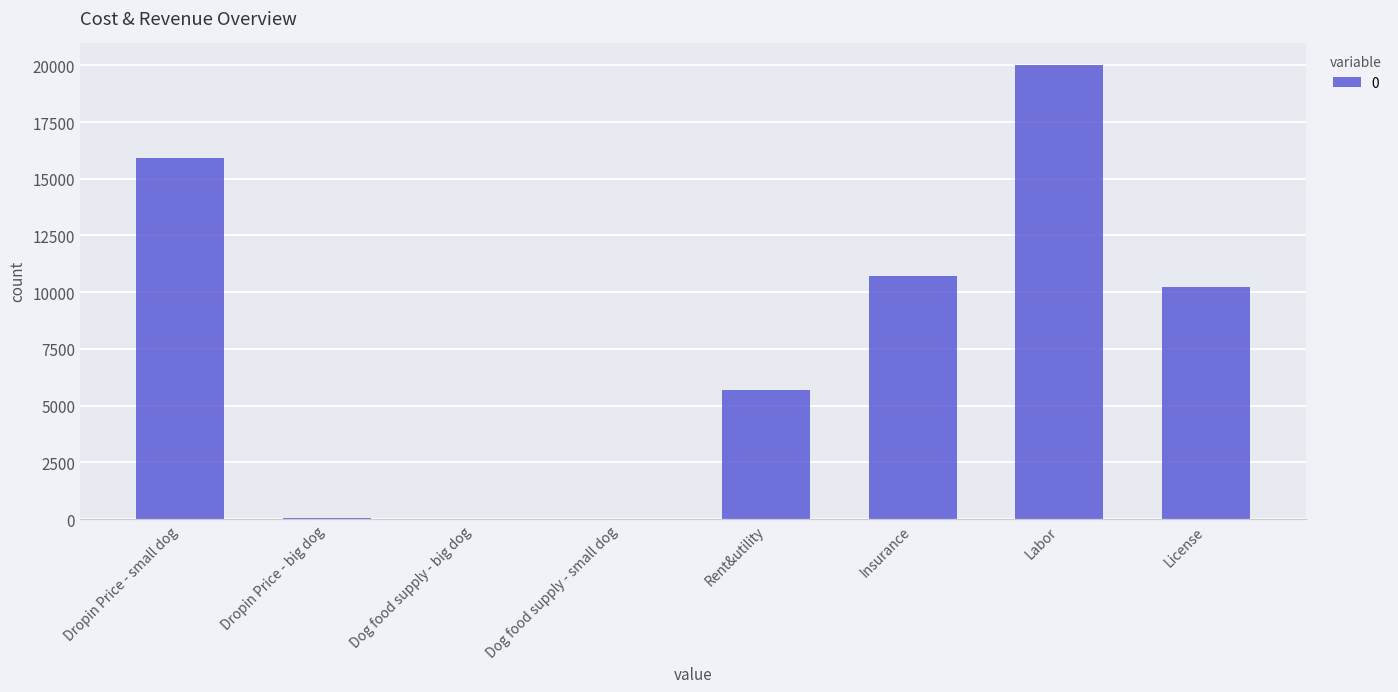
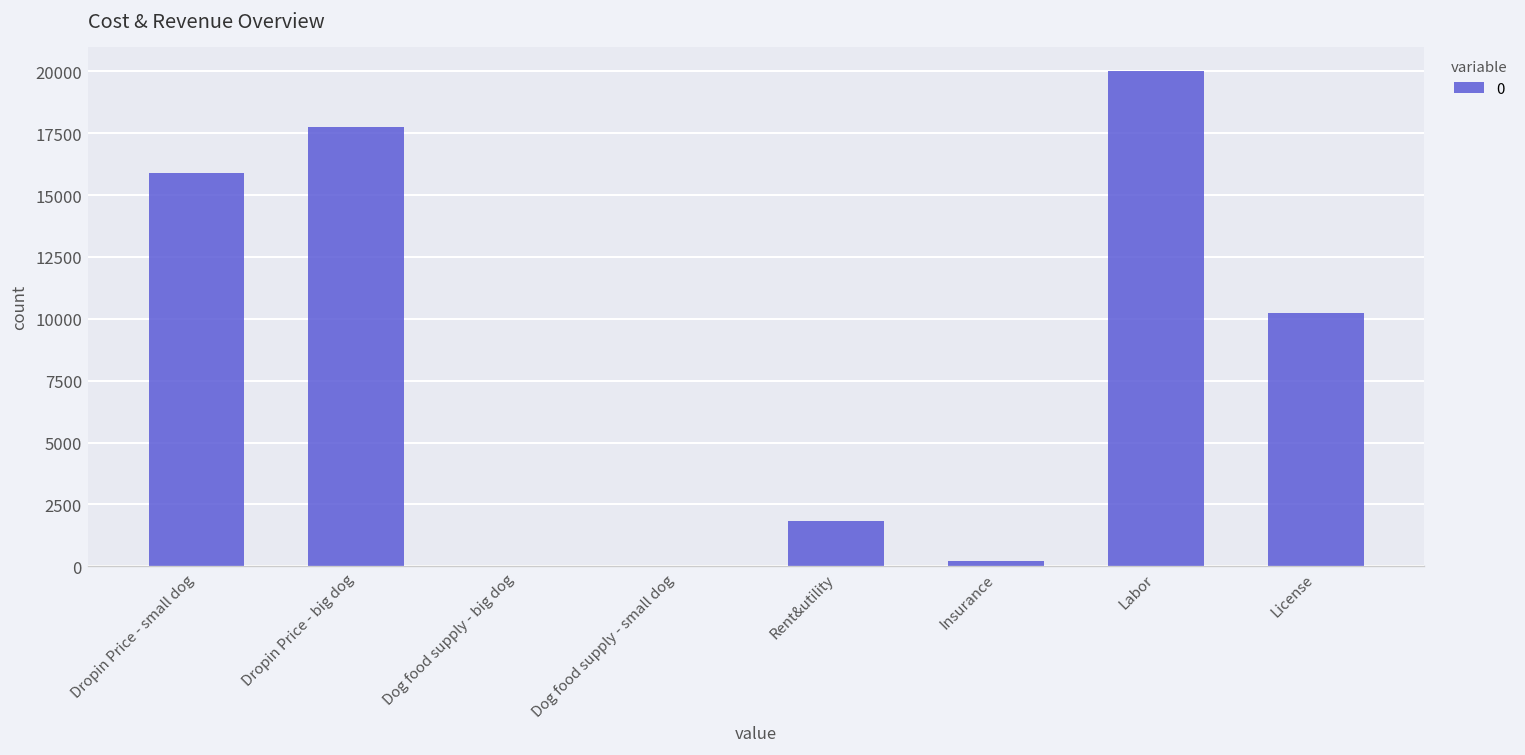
Dropin Price - big dog: 0 -> 17800
Rent&utility: 5700 -> 1800
Insurance: 10700 -> 200
